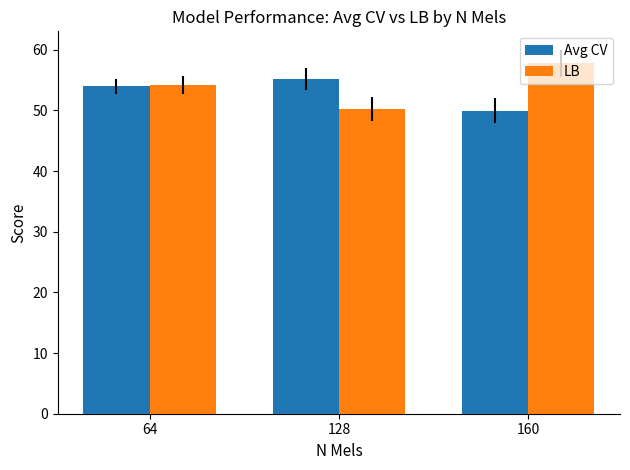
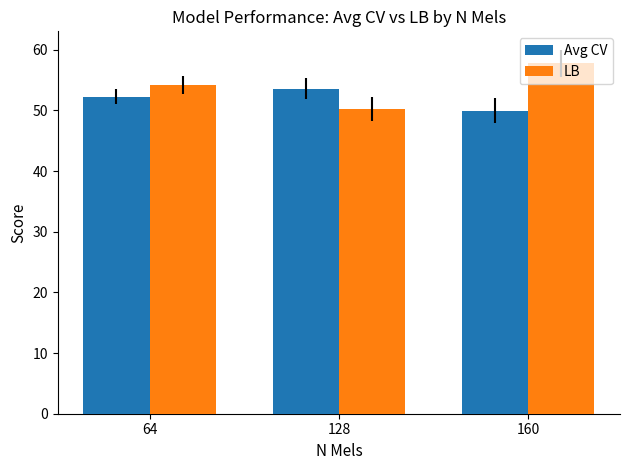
Avg CV, 64: 54 -> 52
Avg CV, 128: 55 -> 54
